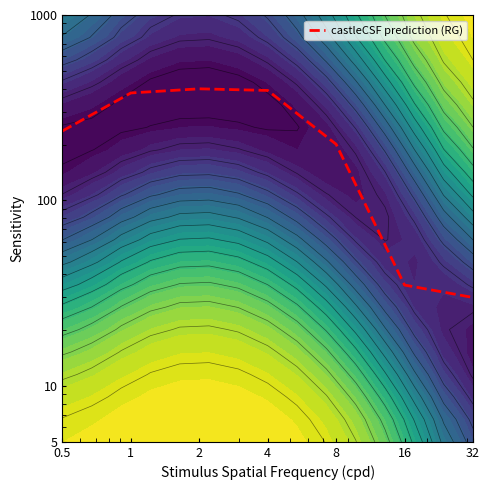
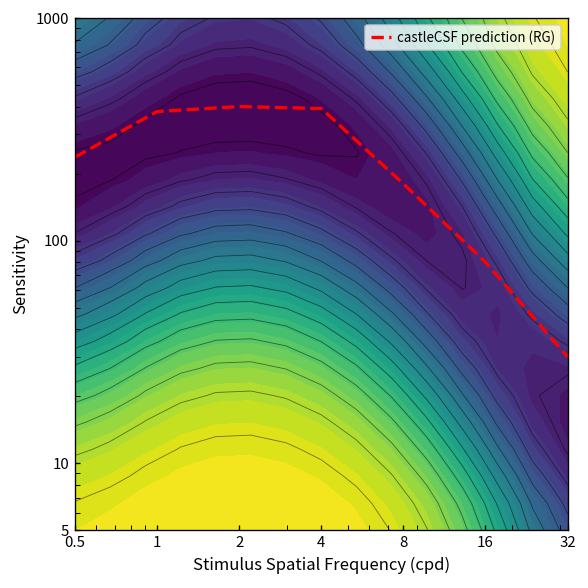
8: 200 -> 180
16: 35 -> 80
